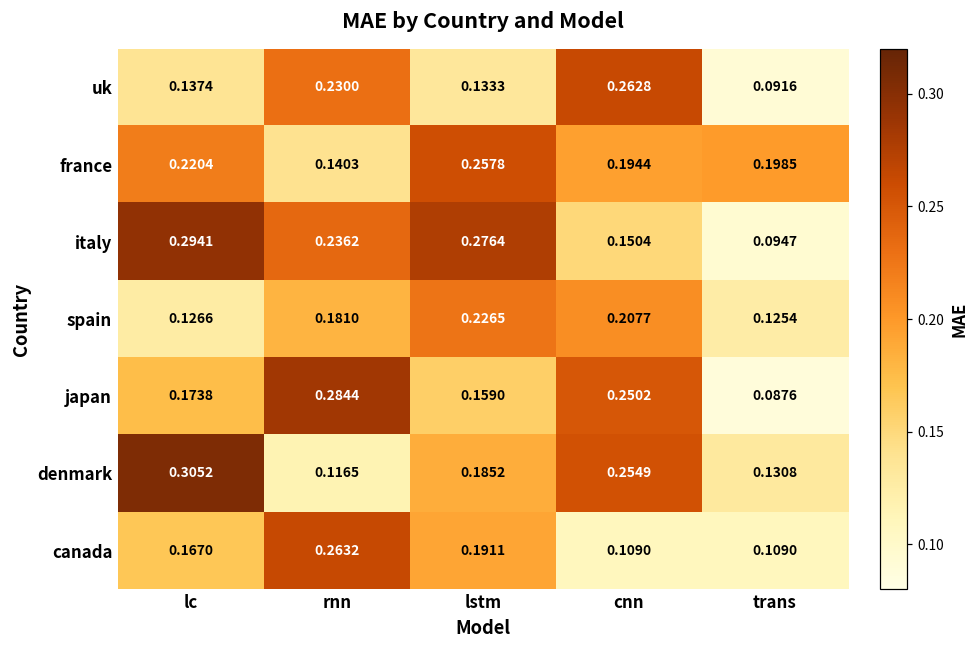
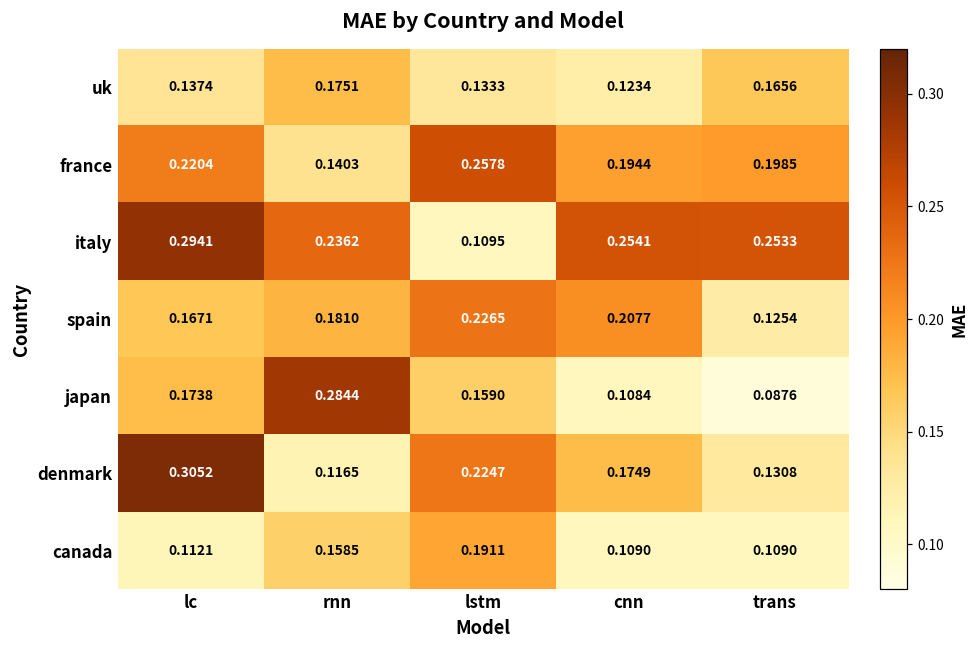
uk, rnn: 0.2300 -> 0.1751
uk, cnn: 0.2628 -> 0.1234
uk, trans: 0.0916 -> 0.1656
italy, lstm: 0.2764 -> 0.1095
italy, cnn: 0.1504 -> 0.2541
italy, trans: 0.0947 -> 0.2533
spain, lc: 0.1266 -> 0.1671
japan, cnn: 0.2502 -> 0.1084
denmark, lstm: 0.1852 -> 0.2247
denmark, cnn: 0.2549 -> 0.1749
canada, lc: 0.1670 -> 0.1121
canada, rnn: 0.2632 -> 0.1585
